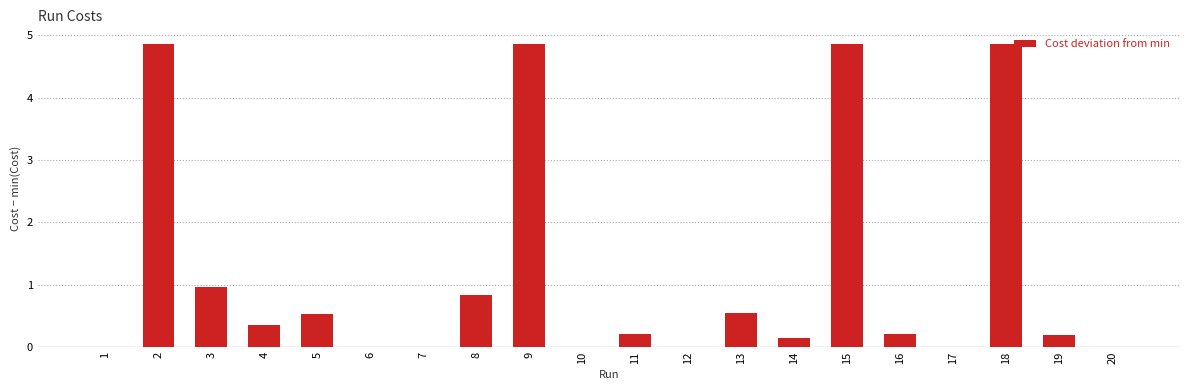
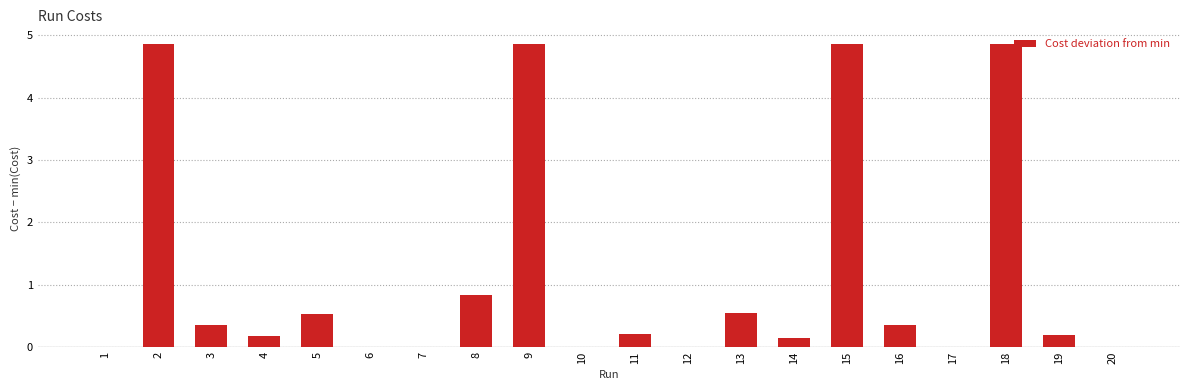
3: 1.0 -> 0.4
4: 0.4 -> 0.2
16: 0.2 -> 0.4
